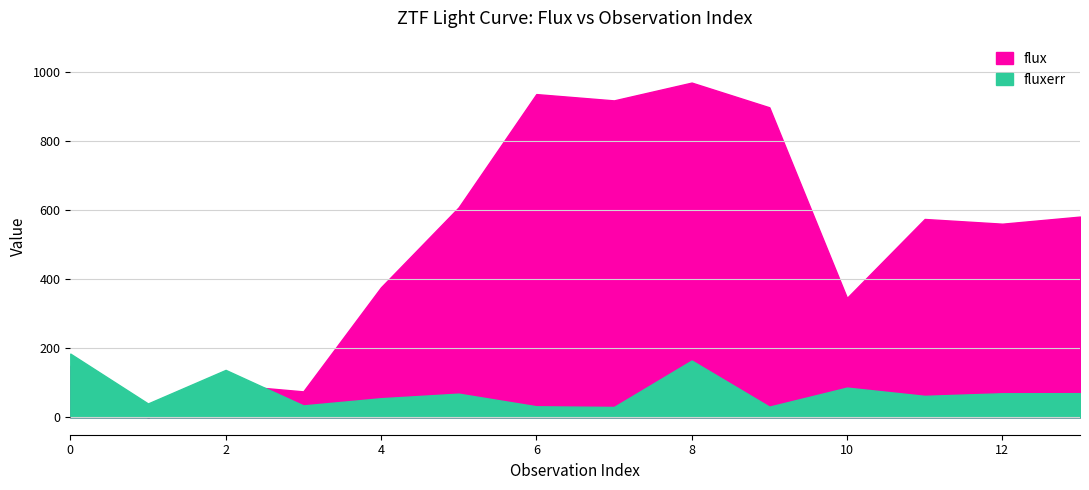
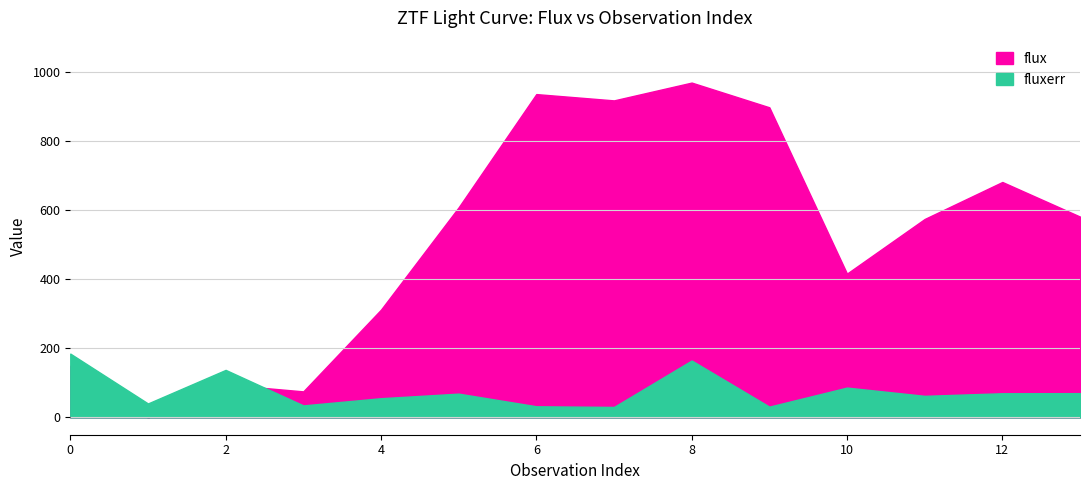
flux, 4: 380 -> 310
flux, 10: 350 -> 420
flux, 12: 560 -> 680
